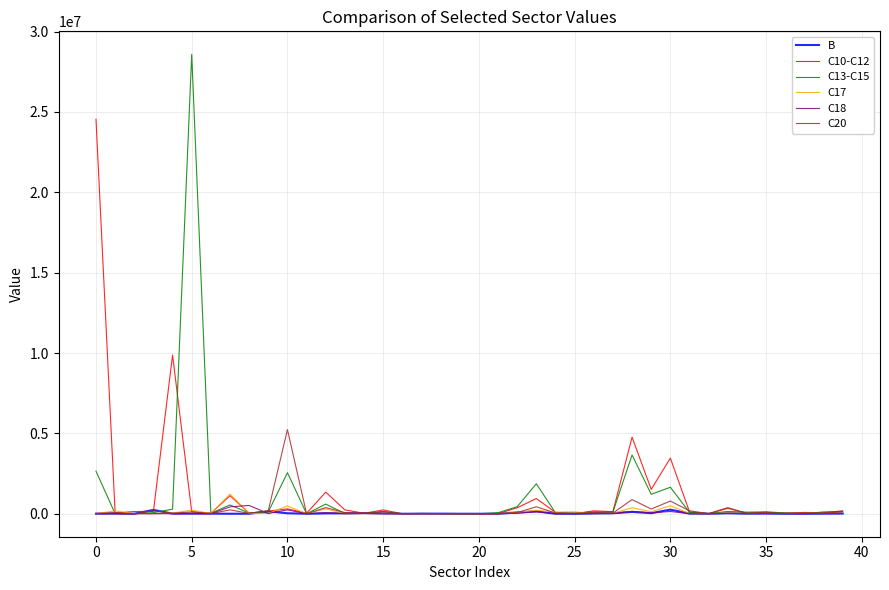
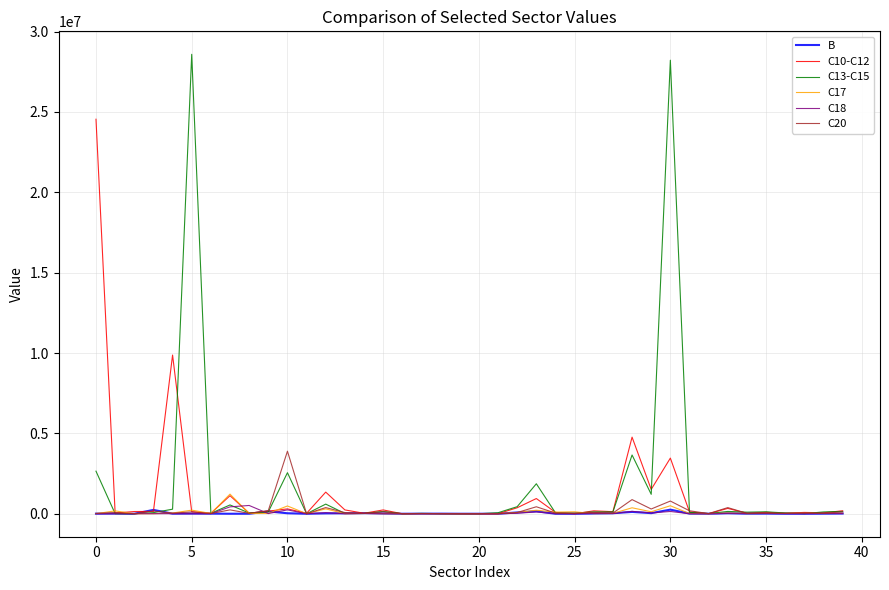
C20, 10: 5200000 -> 3900000
C13-C15, 30: 1600000 -> 28200000
